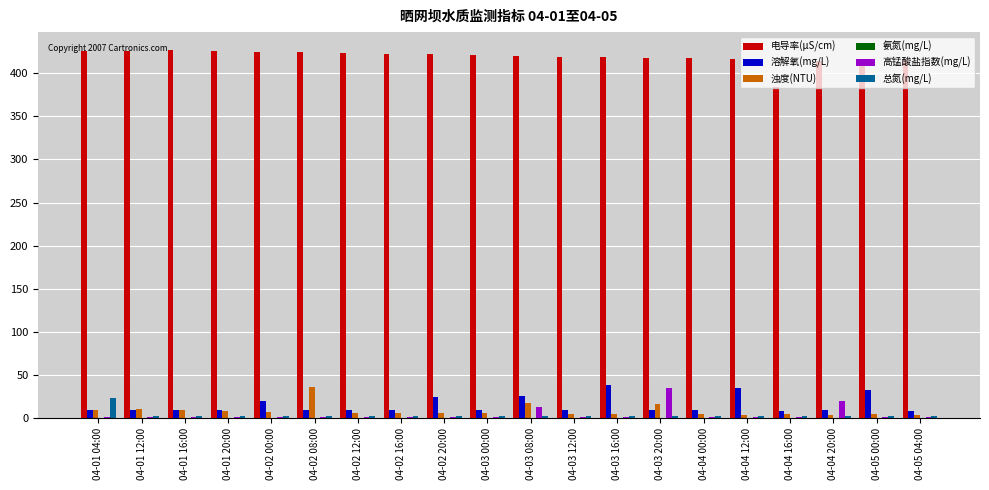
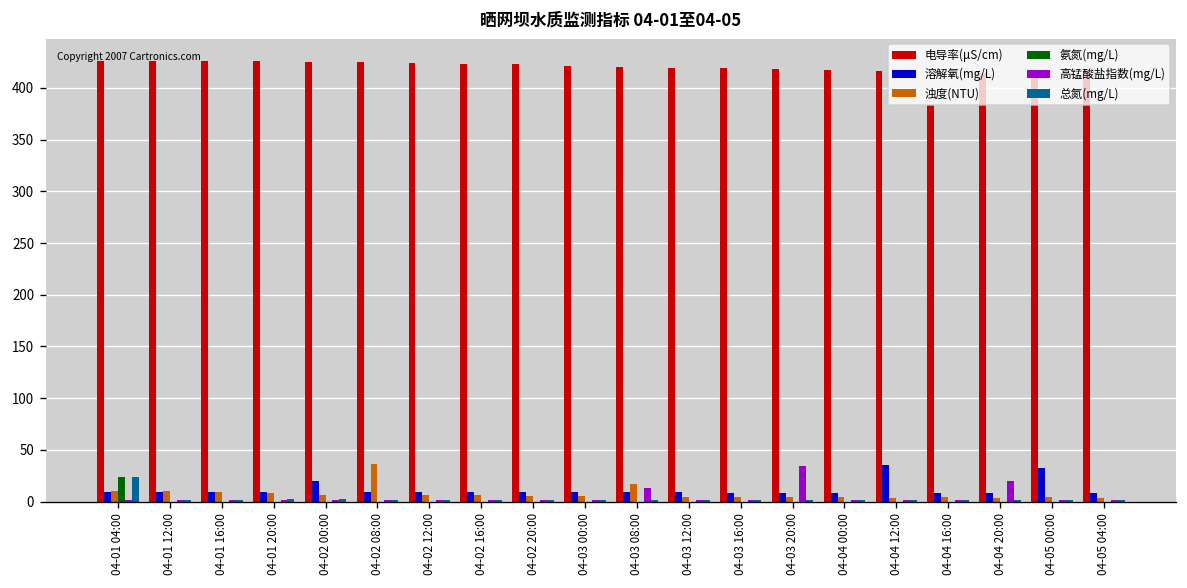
氨氮(mg/L), 04-01 04:00: 0 -> 20
溶解氧(mg/L), 04-02 20:00: 20 -> 10
溶解氧(mg/L), 04-03 08:00: 30 -> 10
溶解氧(mg/L), 04-03 16:00: 40 -> 10
浊度(NTU), 04-03 20:00: 20 -> 0
